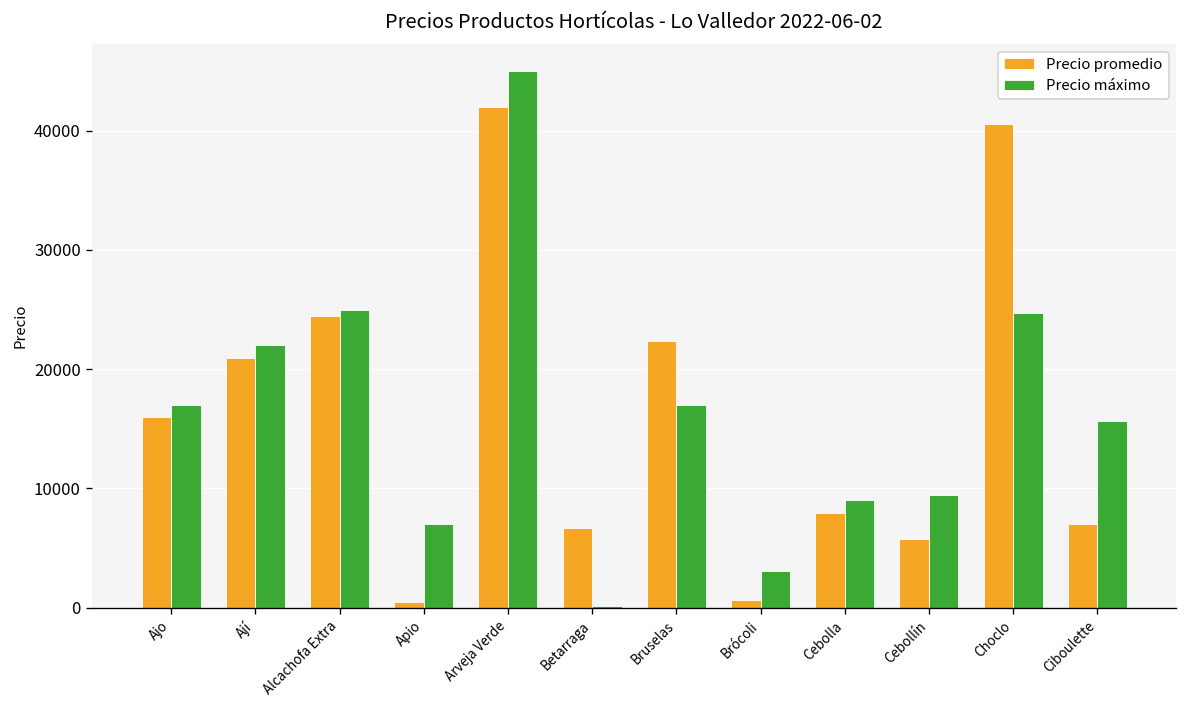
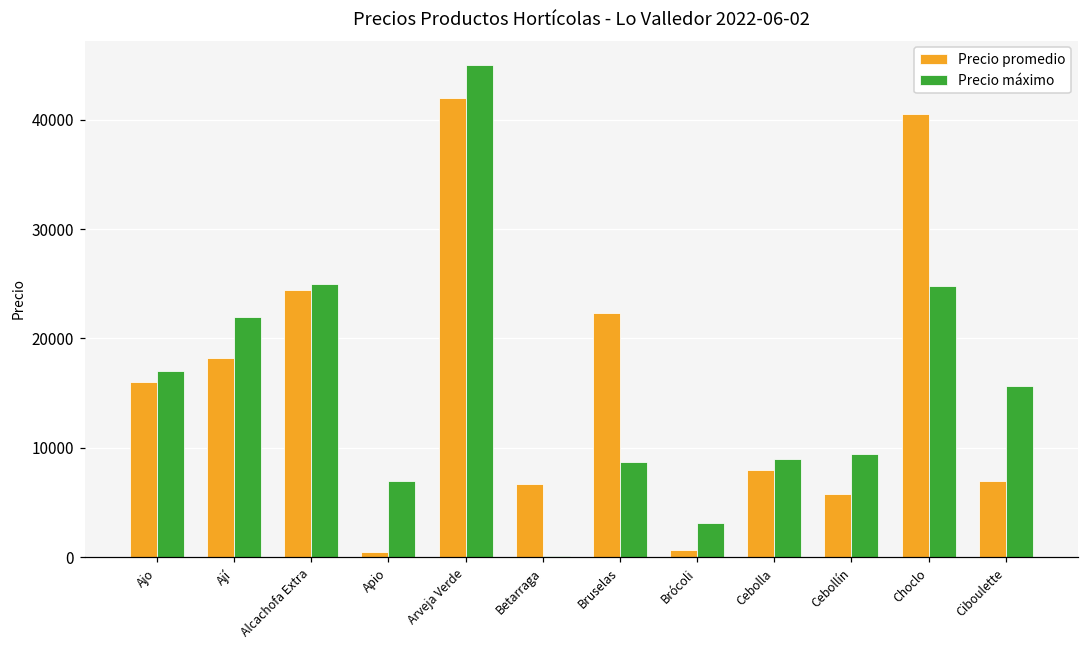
Precio promedio, Ají: 21000 -> 18000
Precio máximo, Bruselas: 17000 -> 9000
